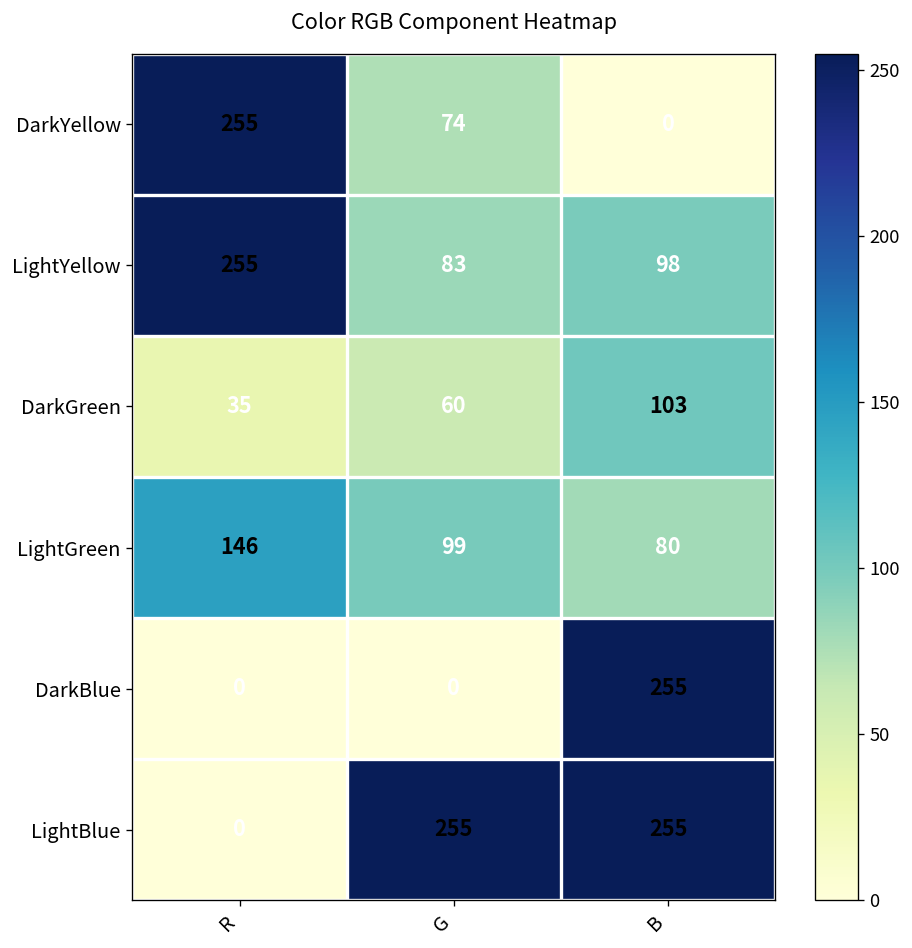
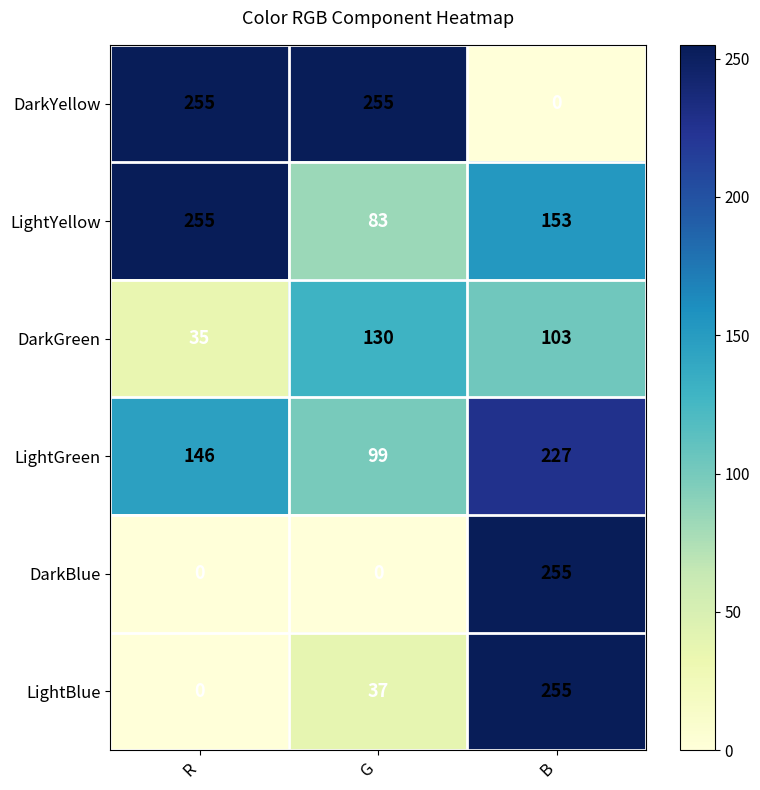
DarkYellow, G: 74 -> 255
LightYellow, B: 98 -> 153
DarkGreen, G: 60 -> 130
LightGreen, B: 80 -> 227
LightBlue, G: 255 -> 37
